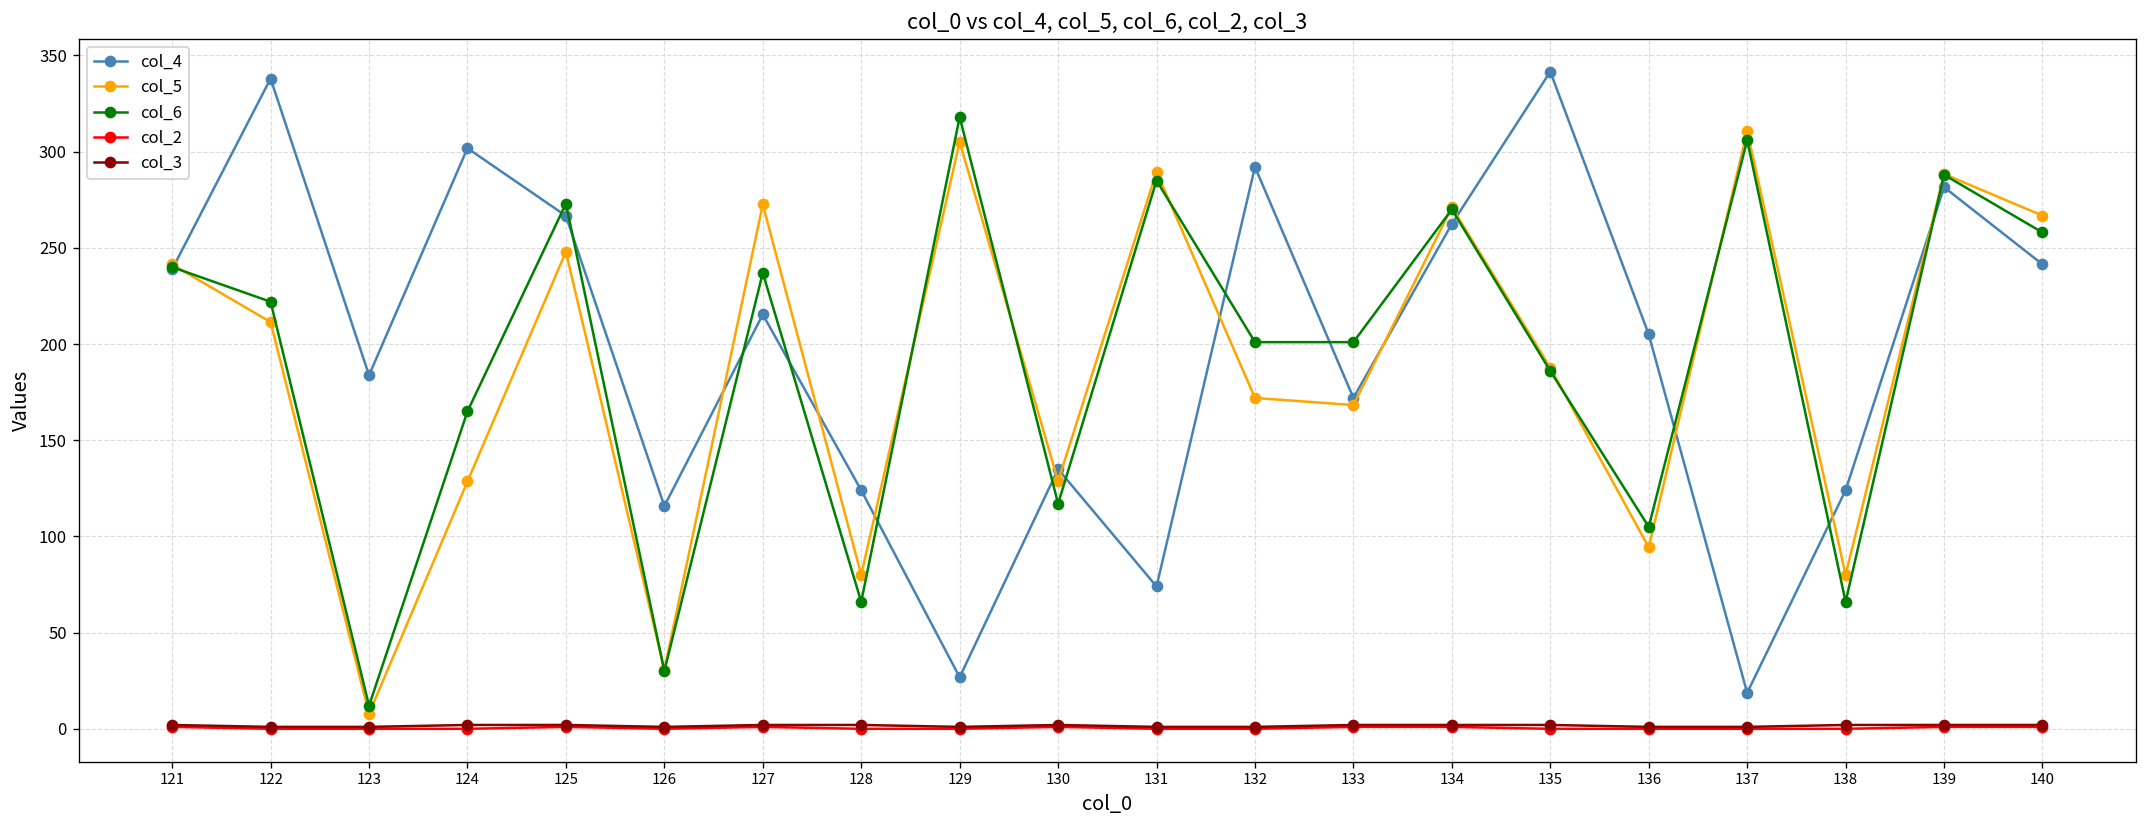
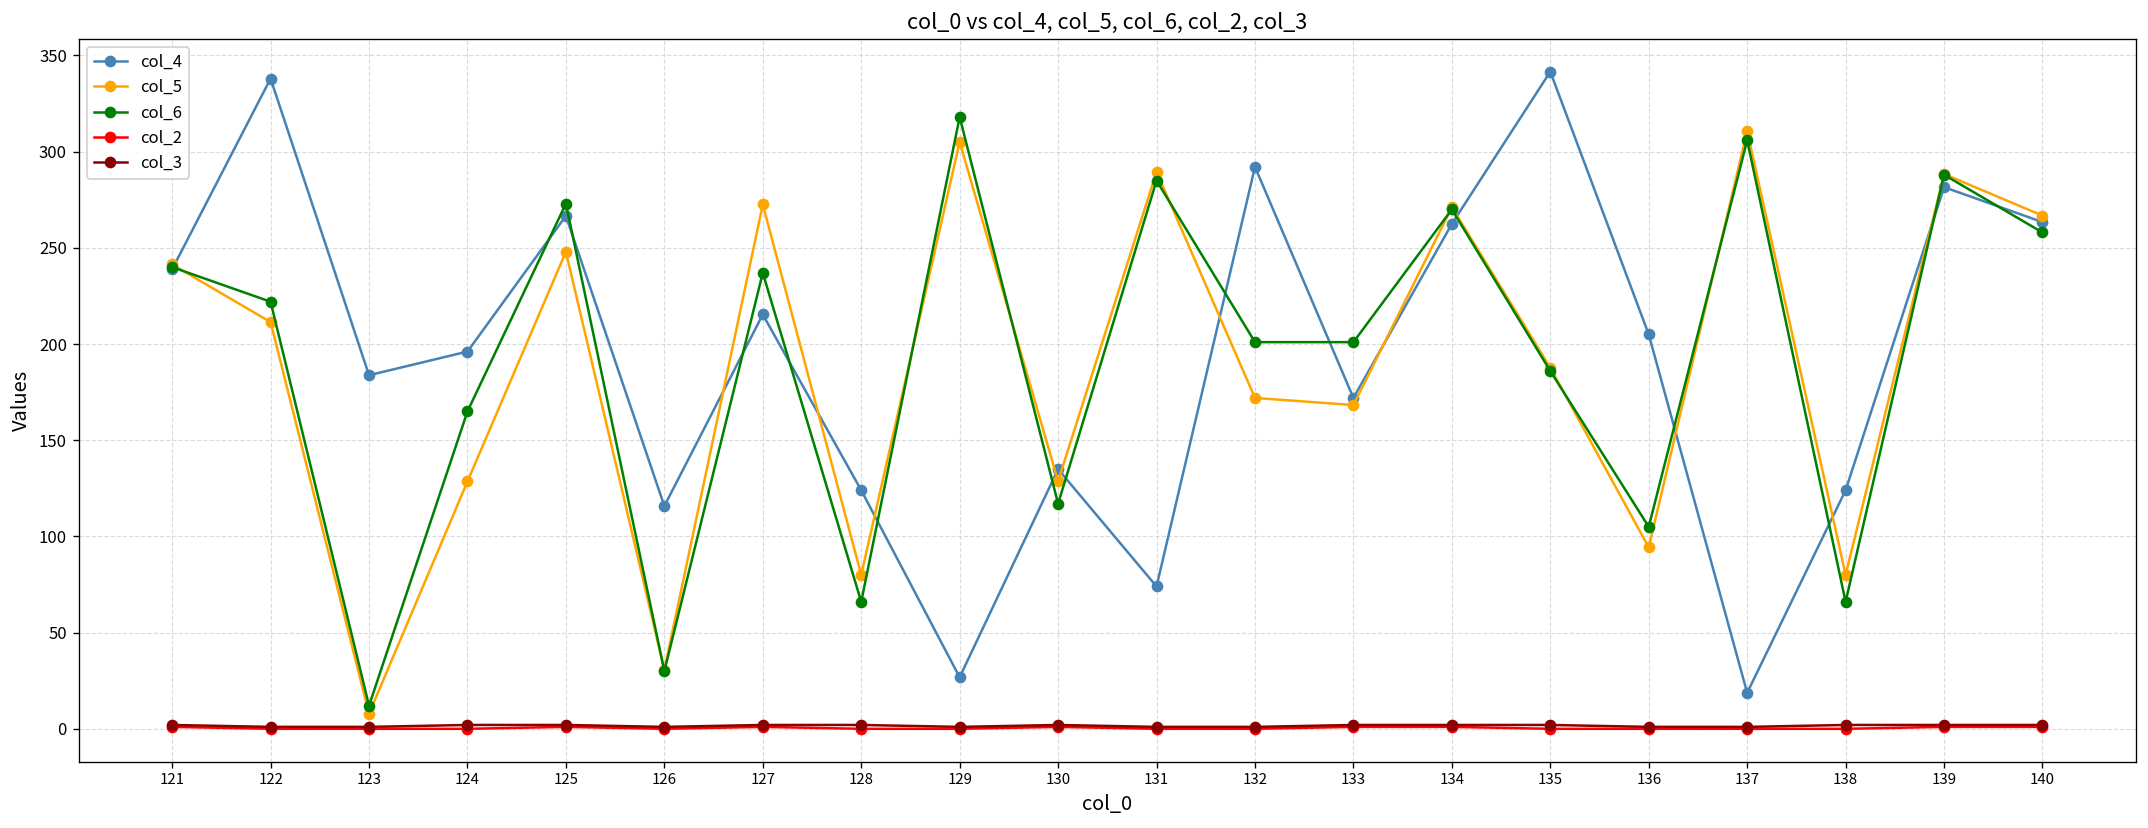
col_4, 124: 302 -> 196
col_4, 140: 241 -> 263
